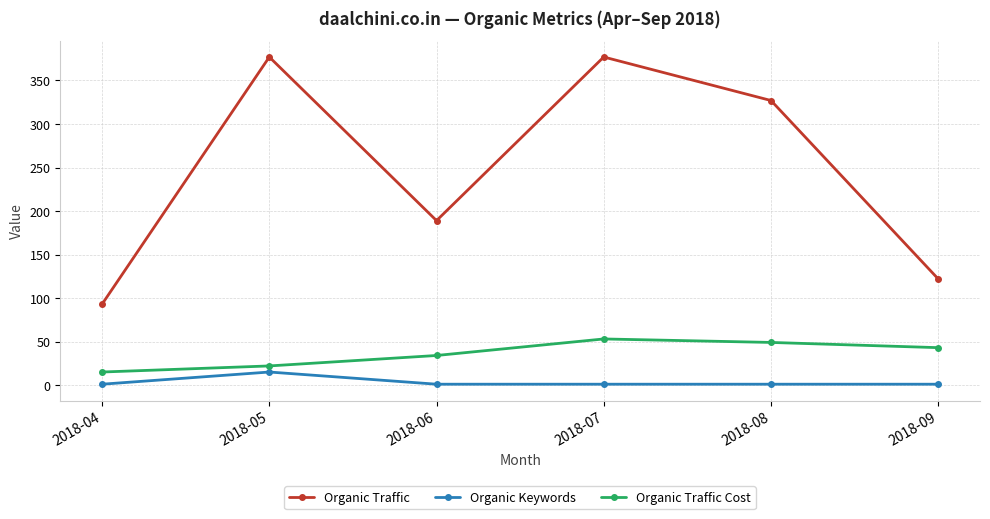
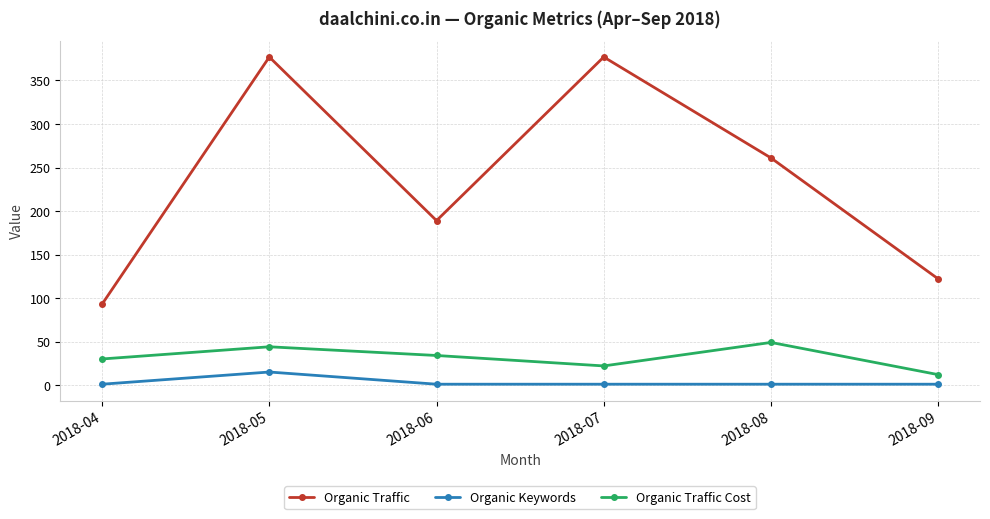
Organic Traffic Cost, 2018-04: 20 -> 30
Organic Traffic Cost, 2018-05: 20 -> 40
Organic Traffic Cost, 2018-07: 50 -> 20
Organic Traffic, 2018-08: 330 -> 260
Organic Traffic Cost, 2018-09: 40 -> 10
